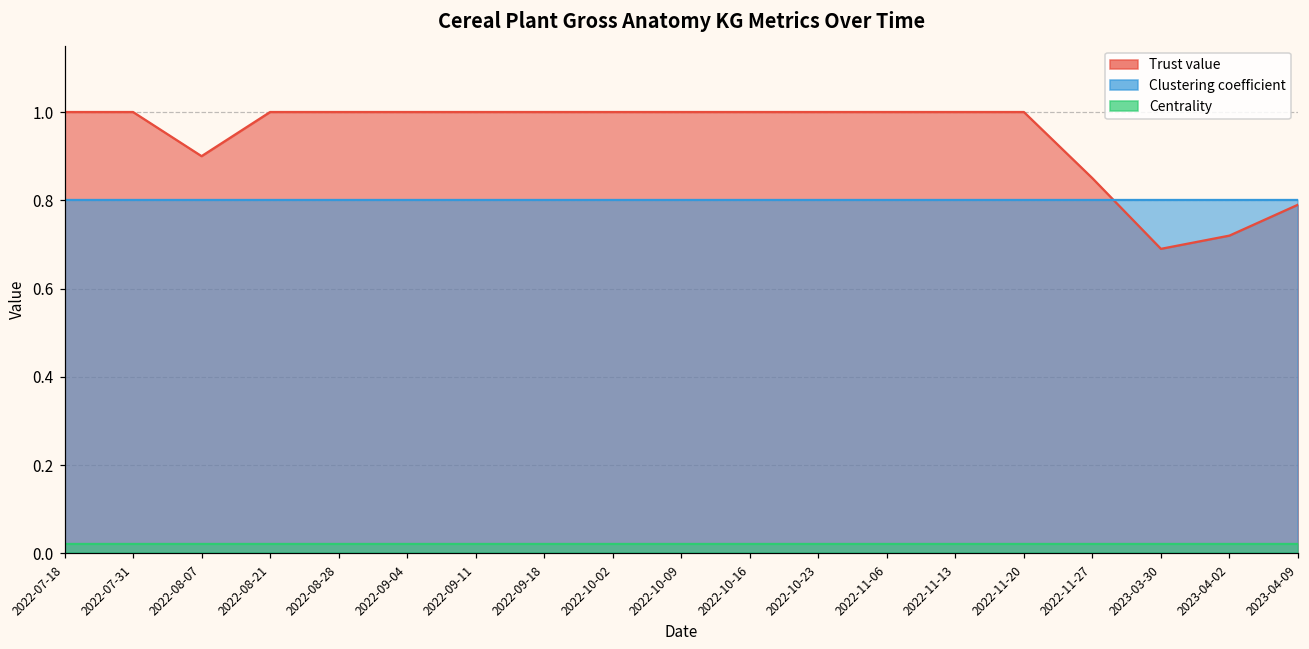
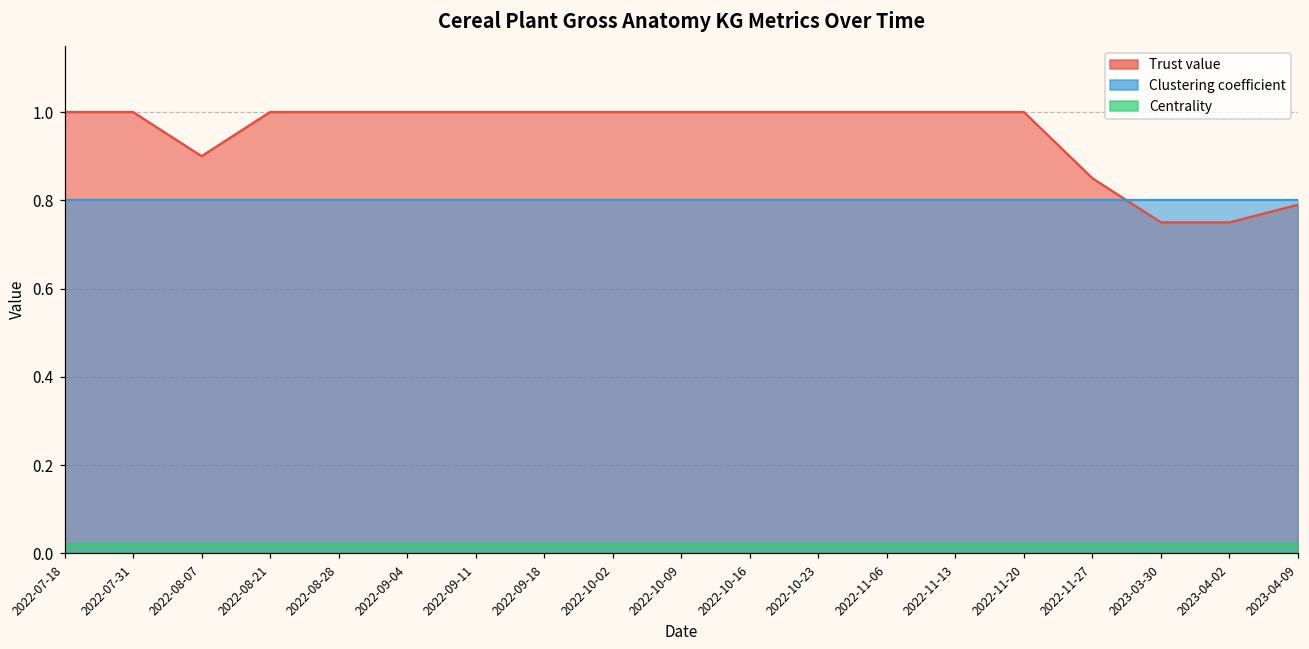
Trust value, 2023-03-30: 0.69 -> 0.75
Trust value, 2023-04-02: 0.72 -> 0.75
